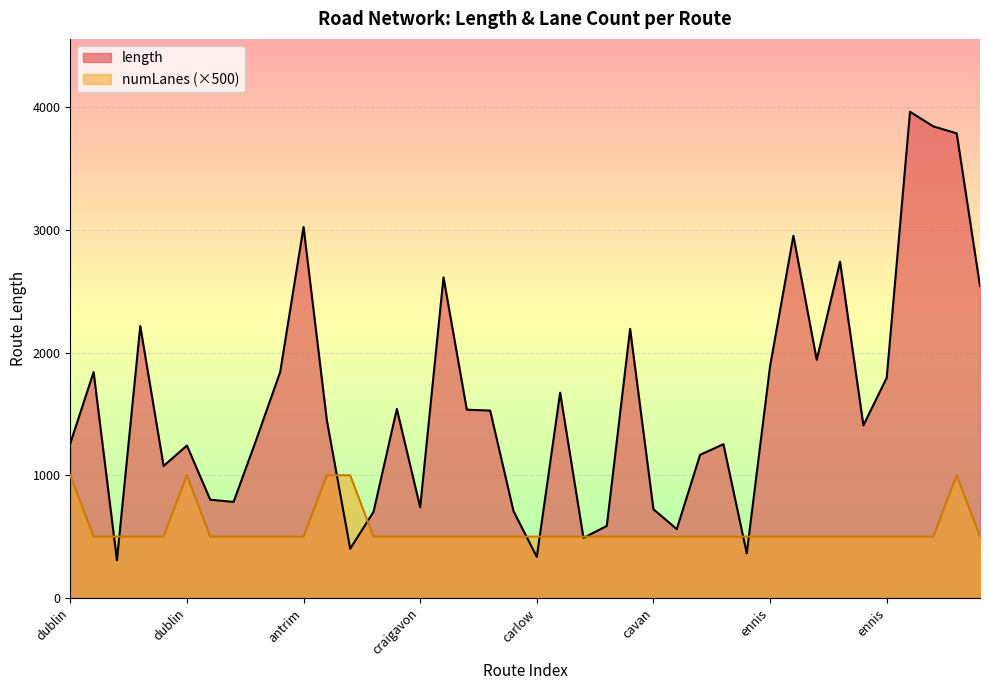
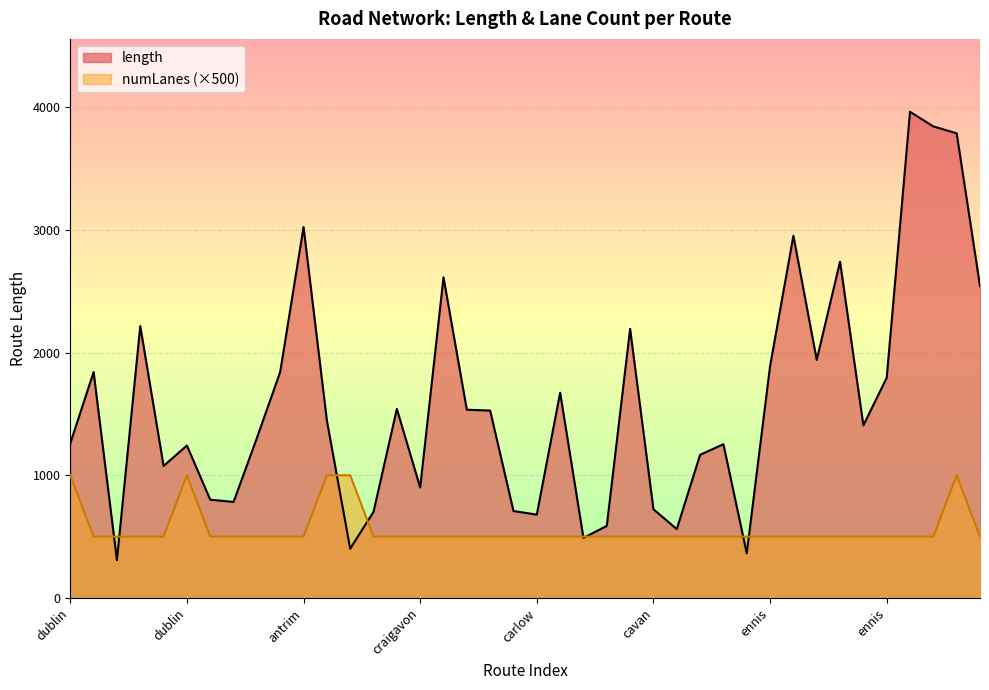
length, craigavon: 740 -> 900
length, carlow: 330 -> 680
